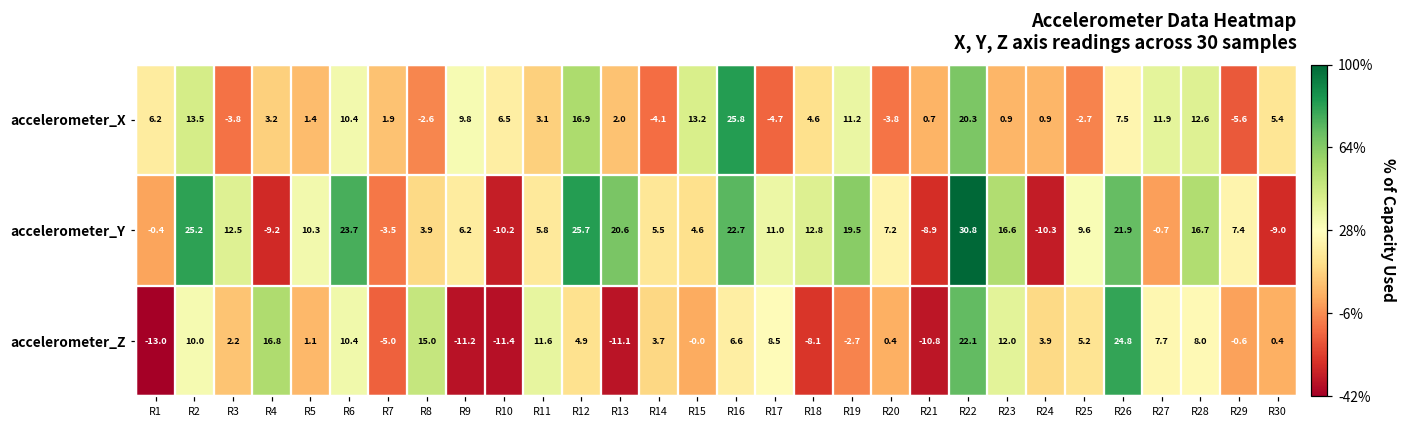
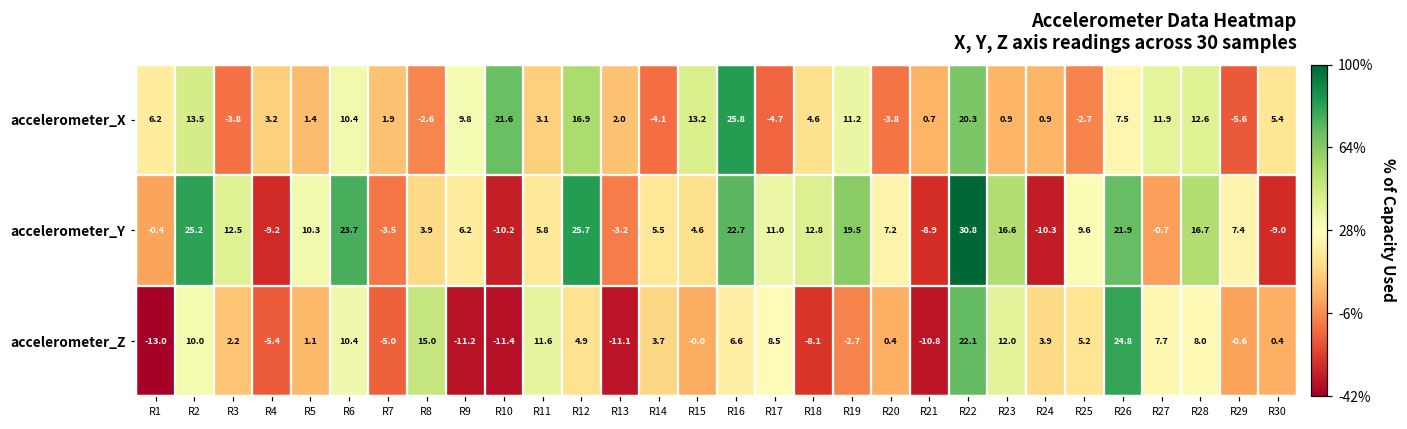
accelerometer_X, R10: 6.5 -> 21.6
accelerometer_Y, R13: 20.6 -> -3.2
accelerometer_Z, R4: 16.8 -> -5.4
